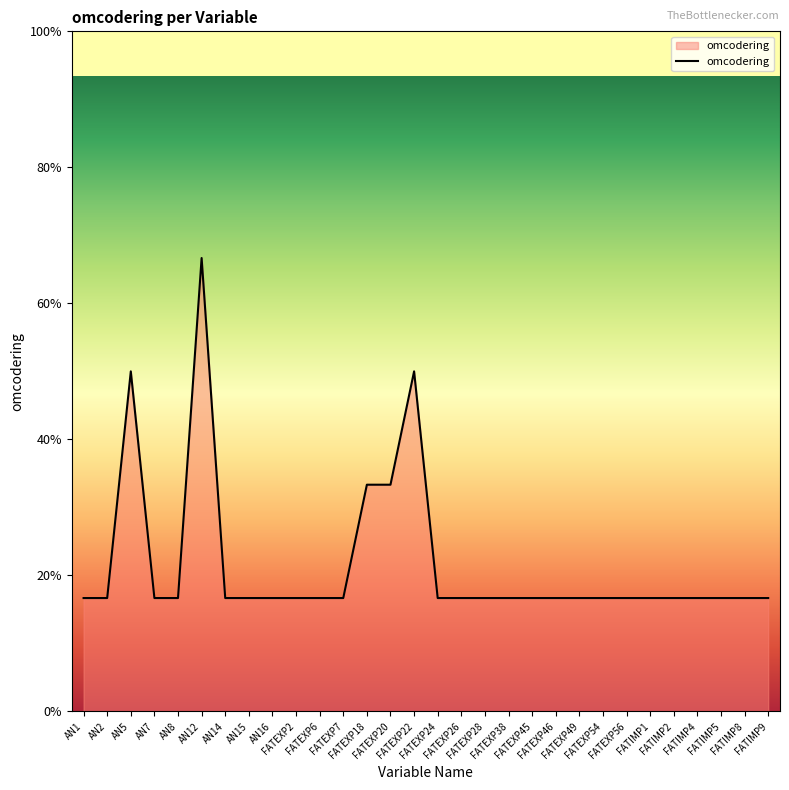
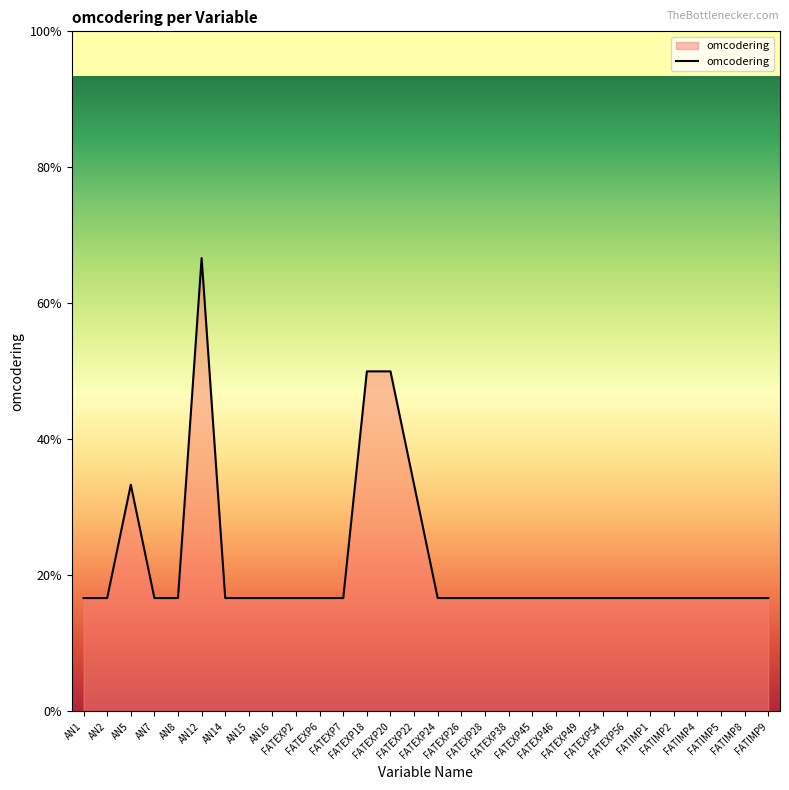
AN5: 50% -> 33%
FATEXP18: 33% -> 50%
FATEXP20: 33% -> 50%
FATEXP22: 50% -> 33%
